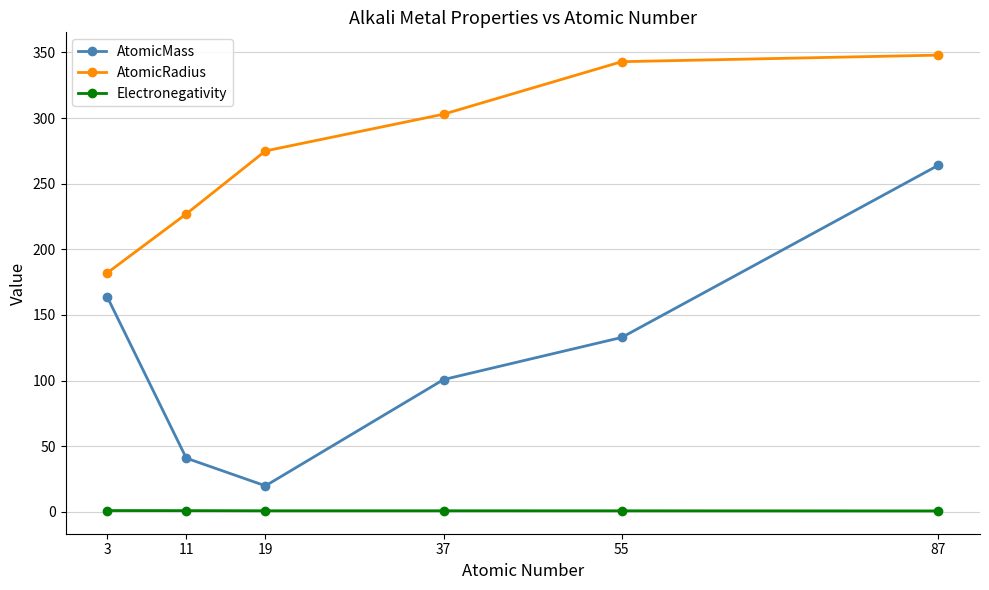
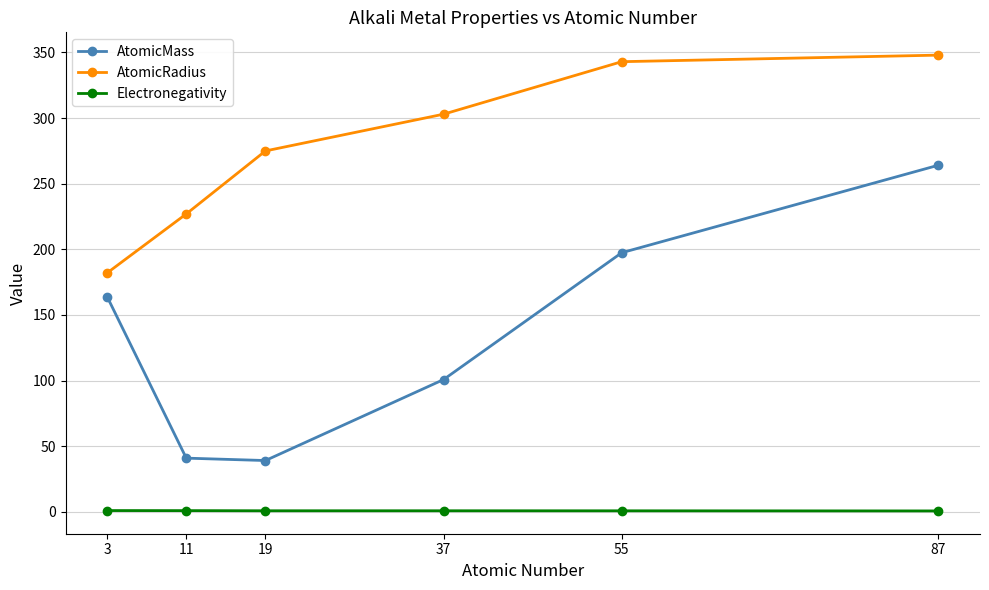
AtomicMass, 19: 20 -> 39
AtomicMass, 55: 133 -> 197
